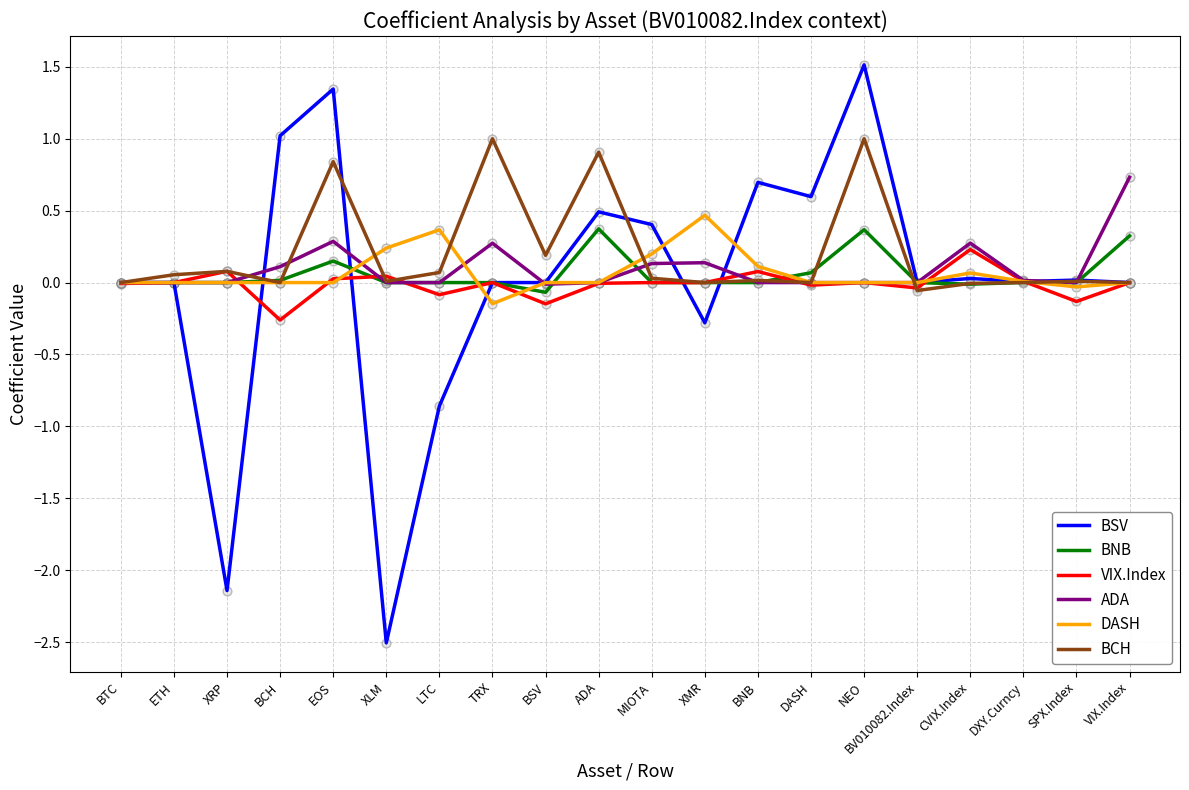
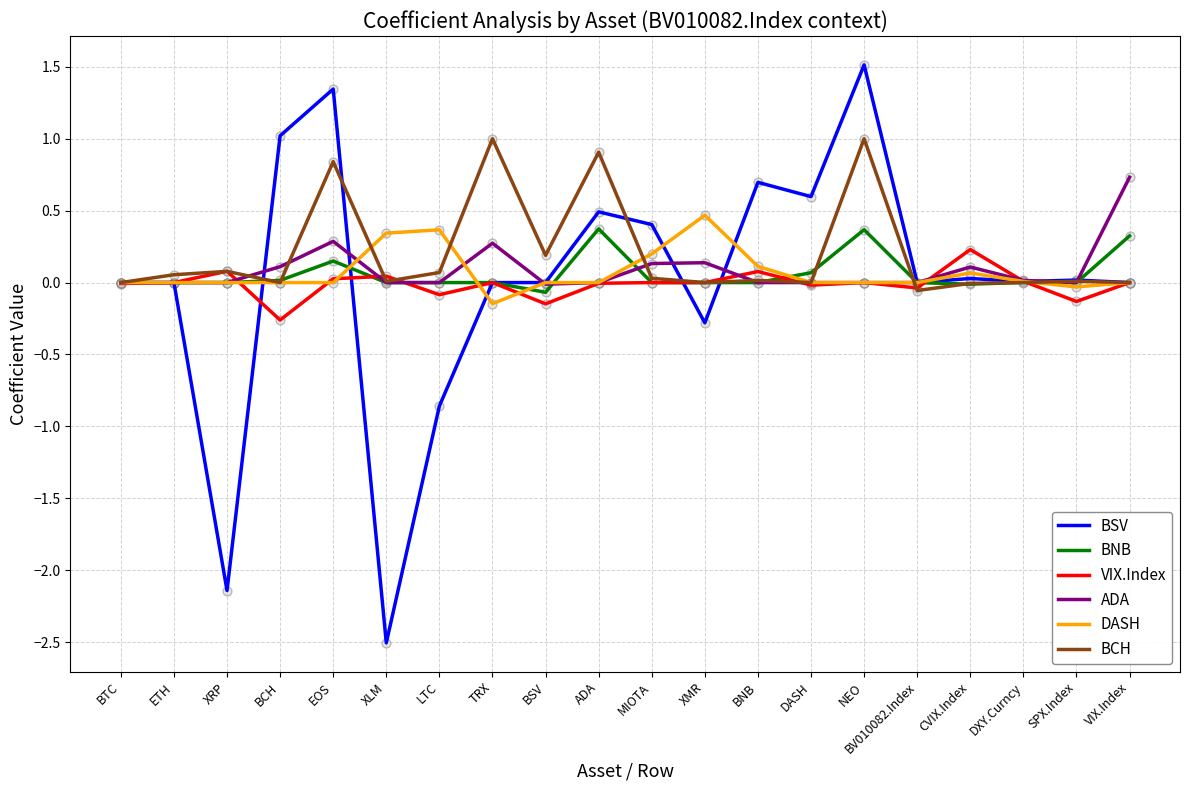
DASH, XLM: 0.24 -> 0.34
ADA, CVIX.Index: 0.27 -> 0.11
